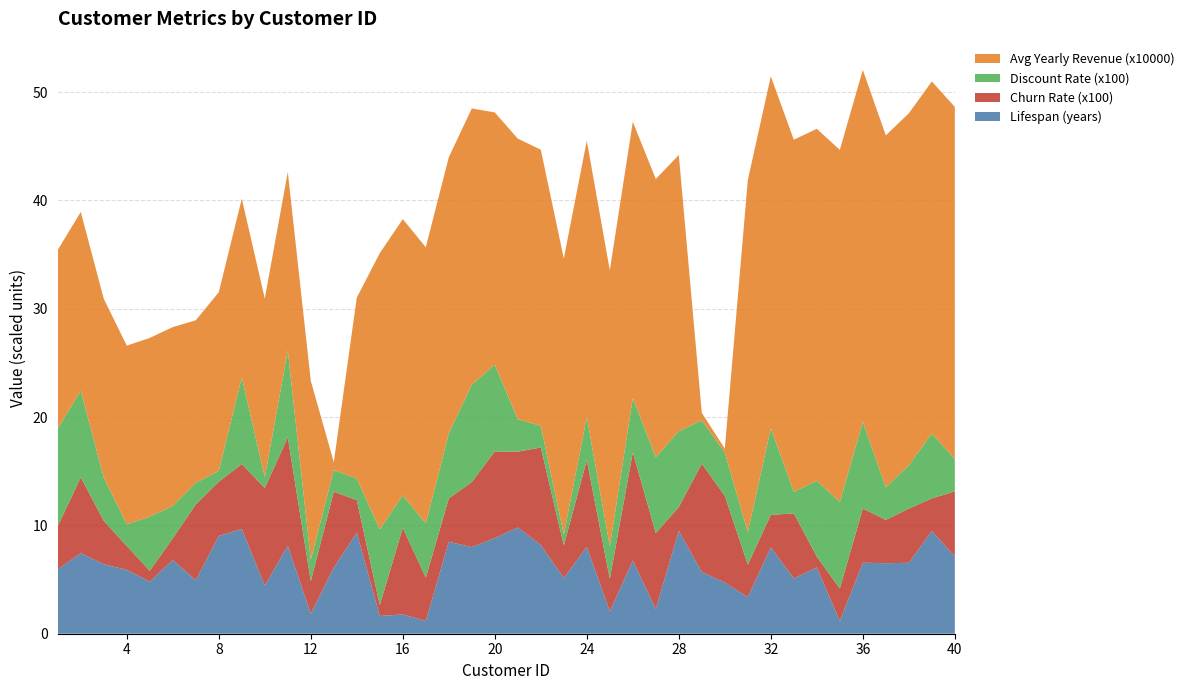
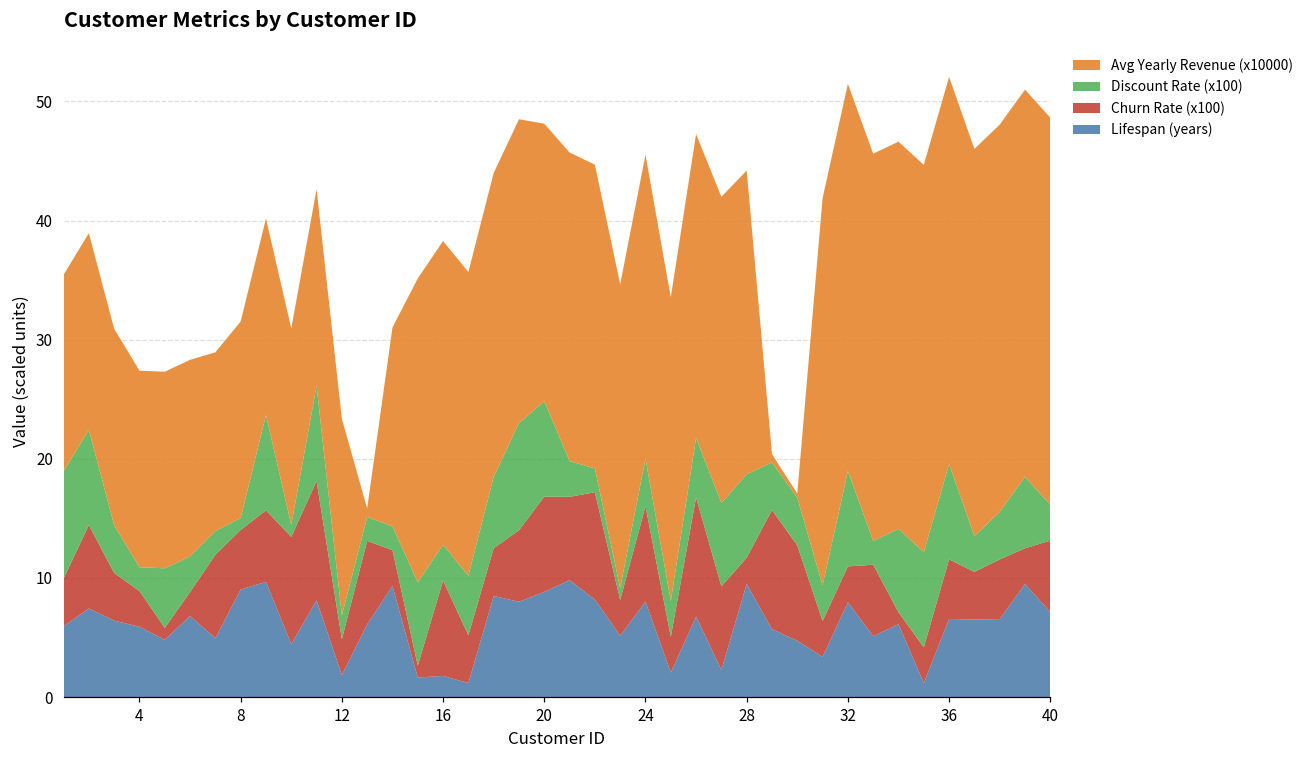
Churn Rate (x100), 4: 2.2 -> 3.0
